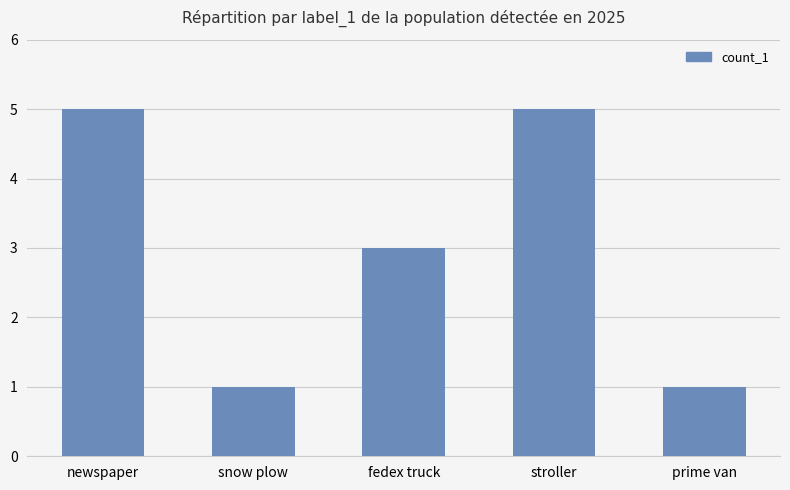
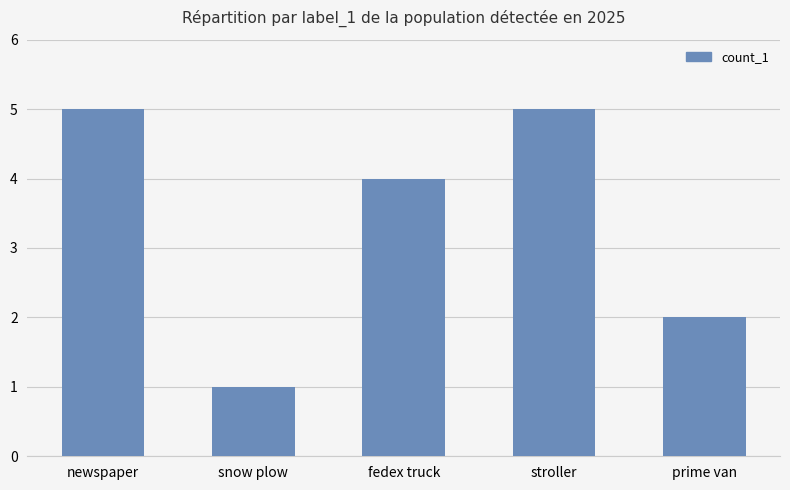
fedex truck: 3 -> 4
prime van: 1 -> 2
